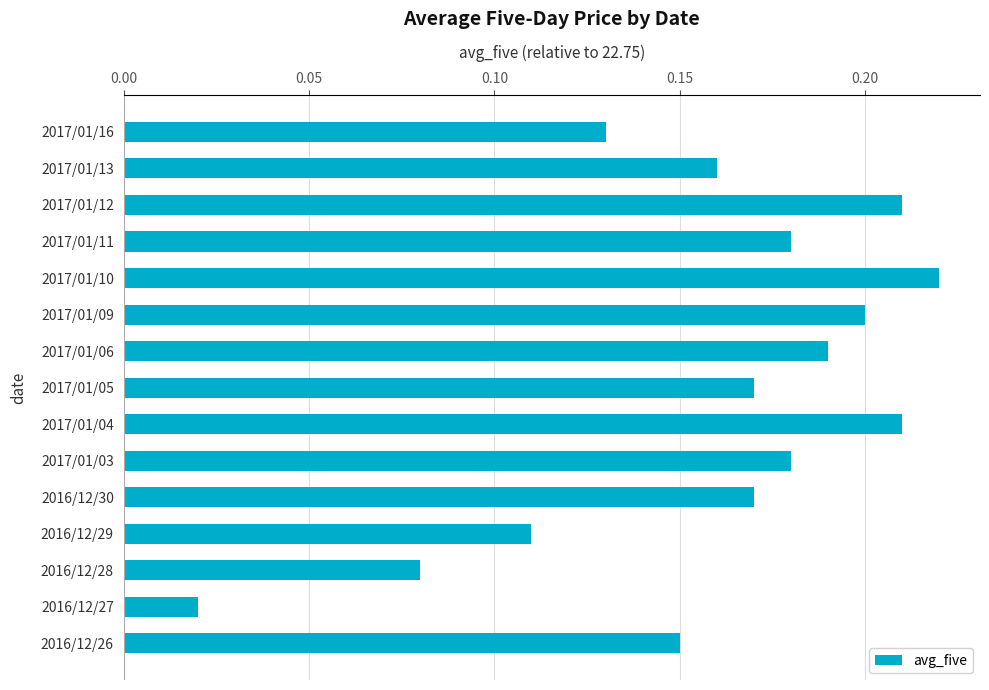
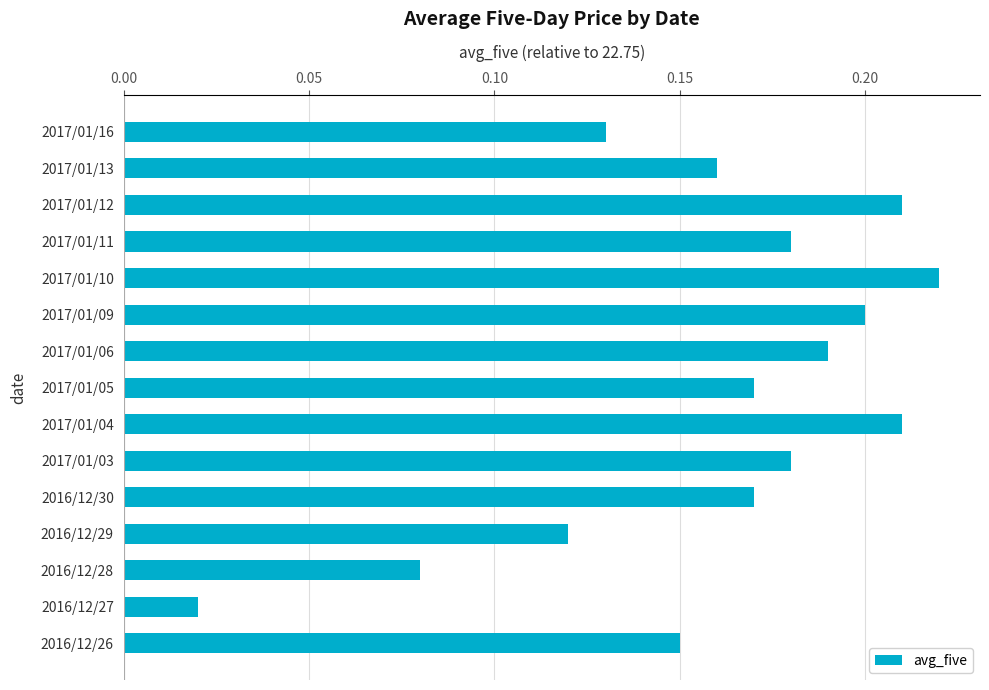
2016/12/29: 0.110 -> 0.120
